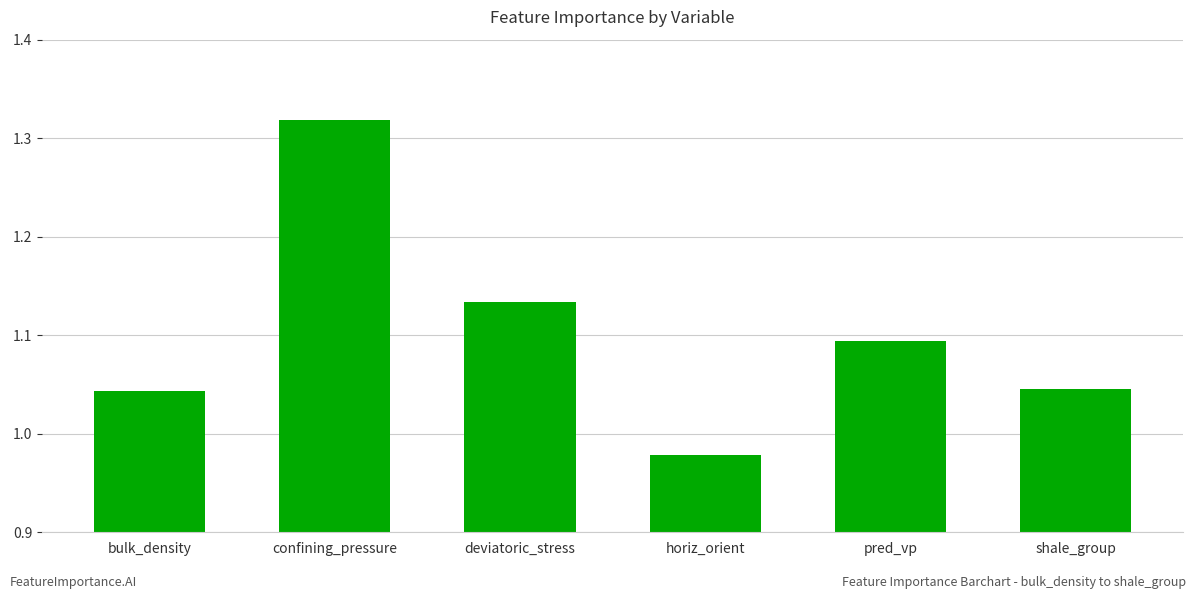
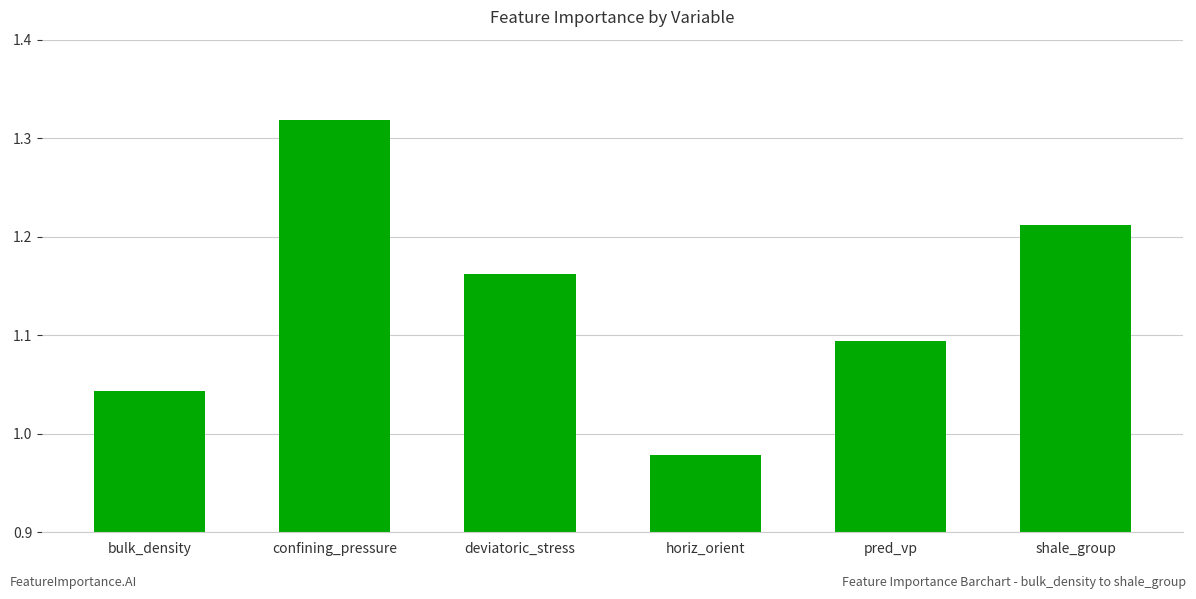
deviatoric_stress: 1.13 -> 1.16
shale_group: 1.05 -> 1.21
